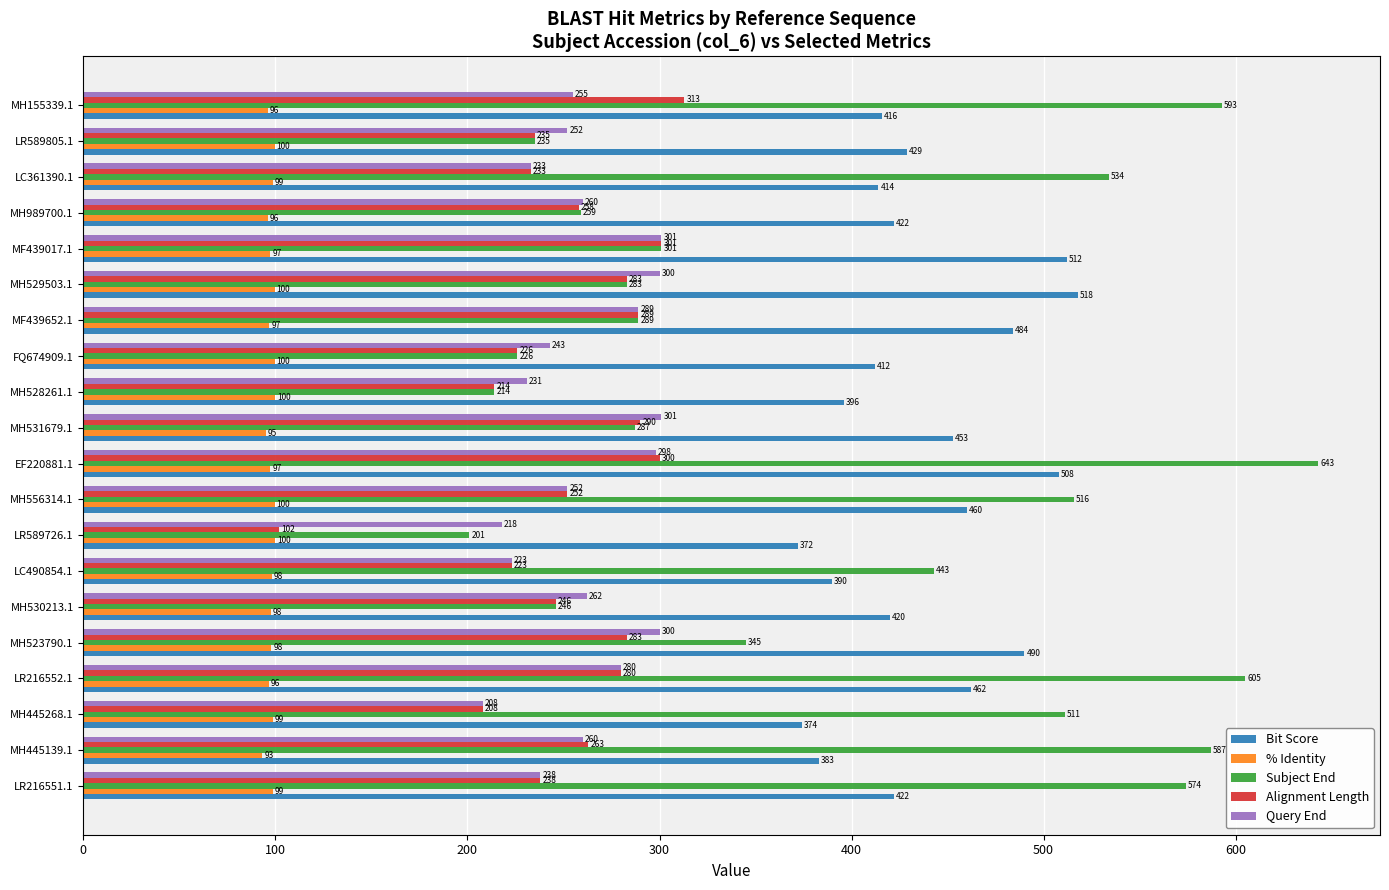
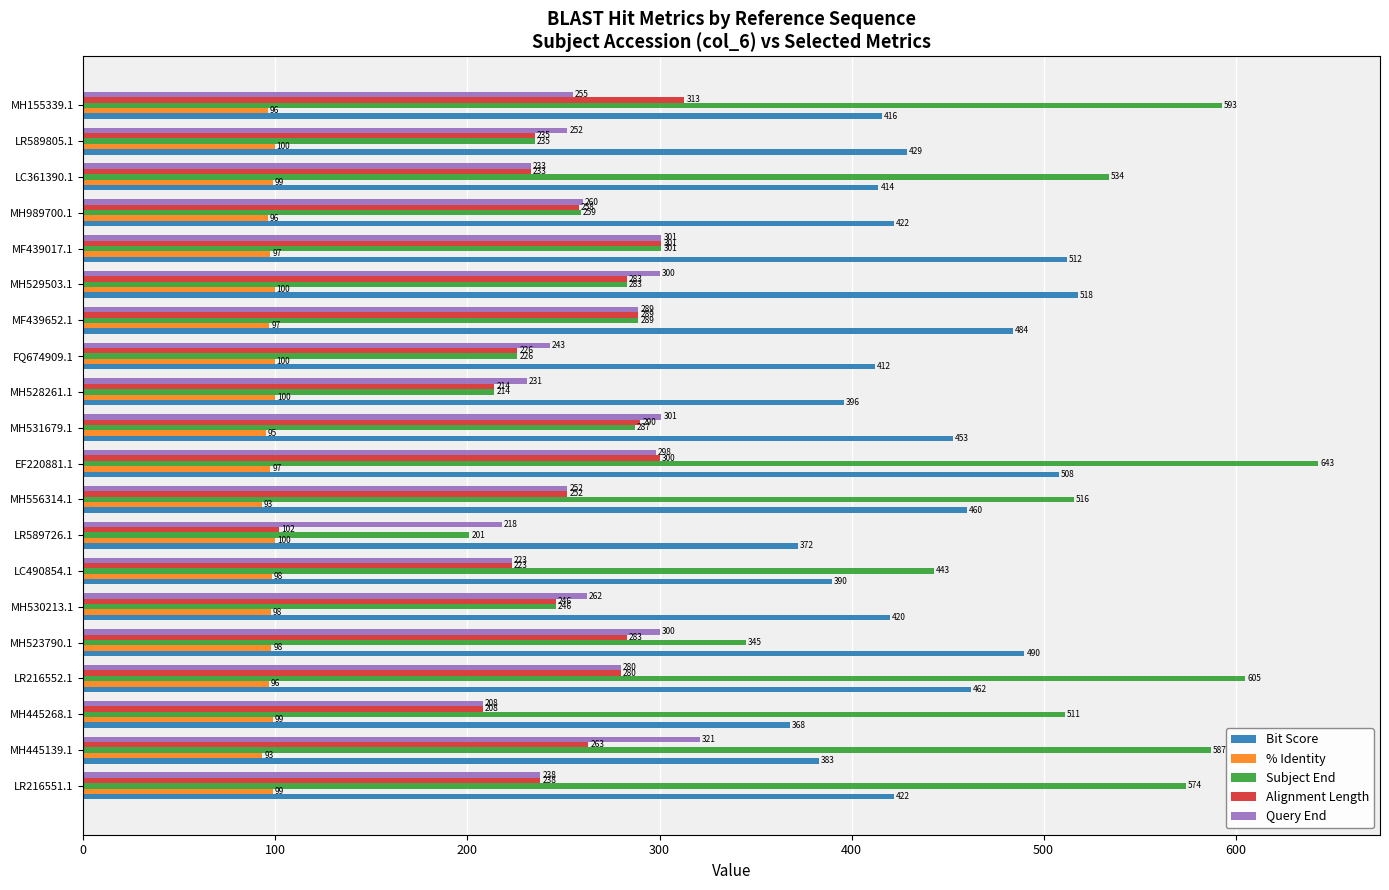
% Identity, MH556314.1: 100 -> 93
Bit Score, MH445268.1: 374 -> 368
Query End, MH445139.1: 260 -> 321
